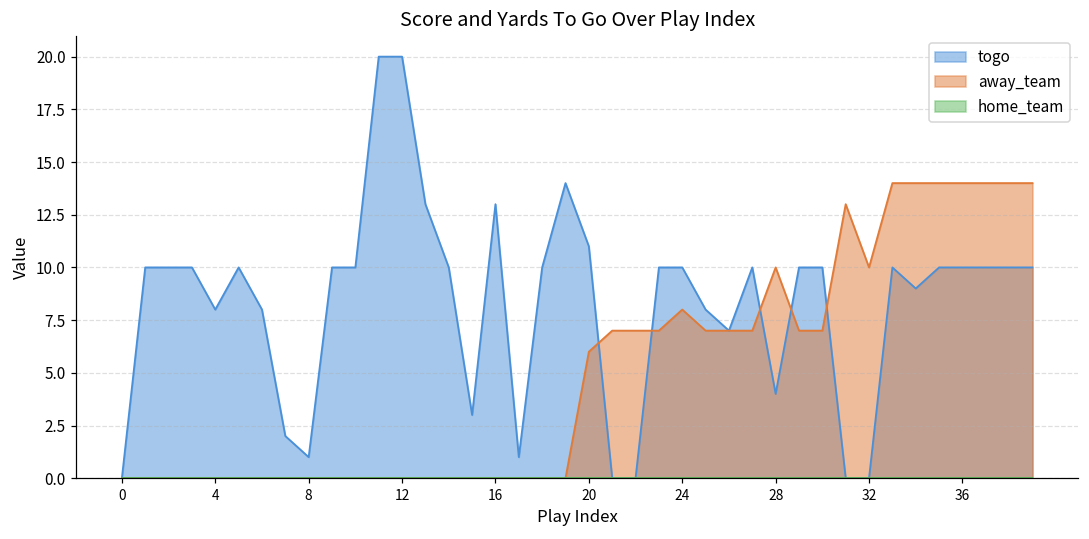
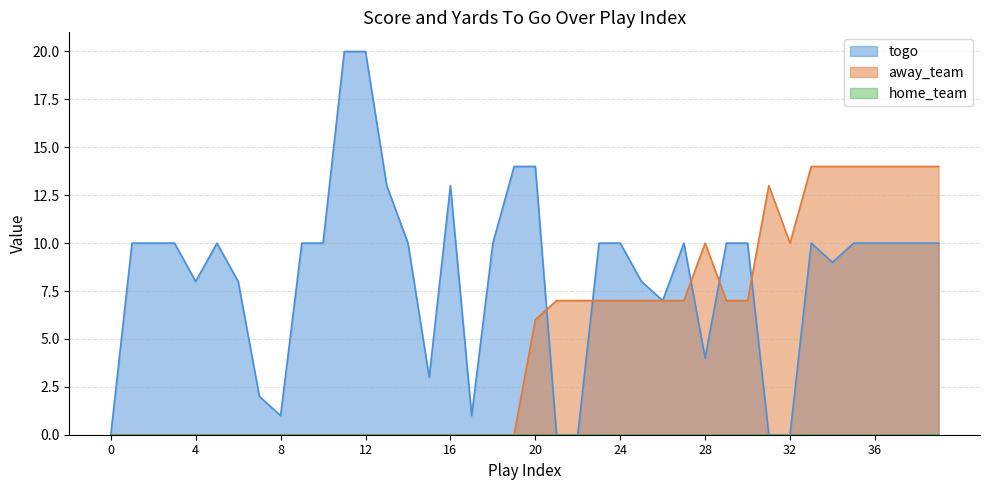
togo, 20: 11 -> 14
away_team, 24: 8 -> 7
